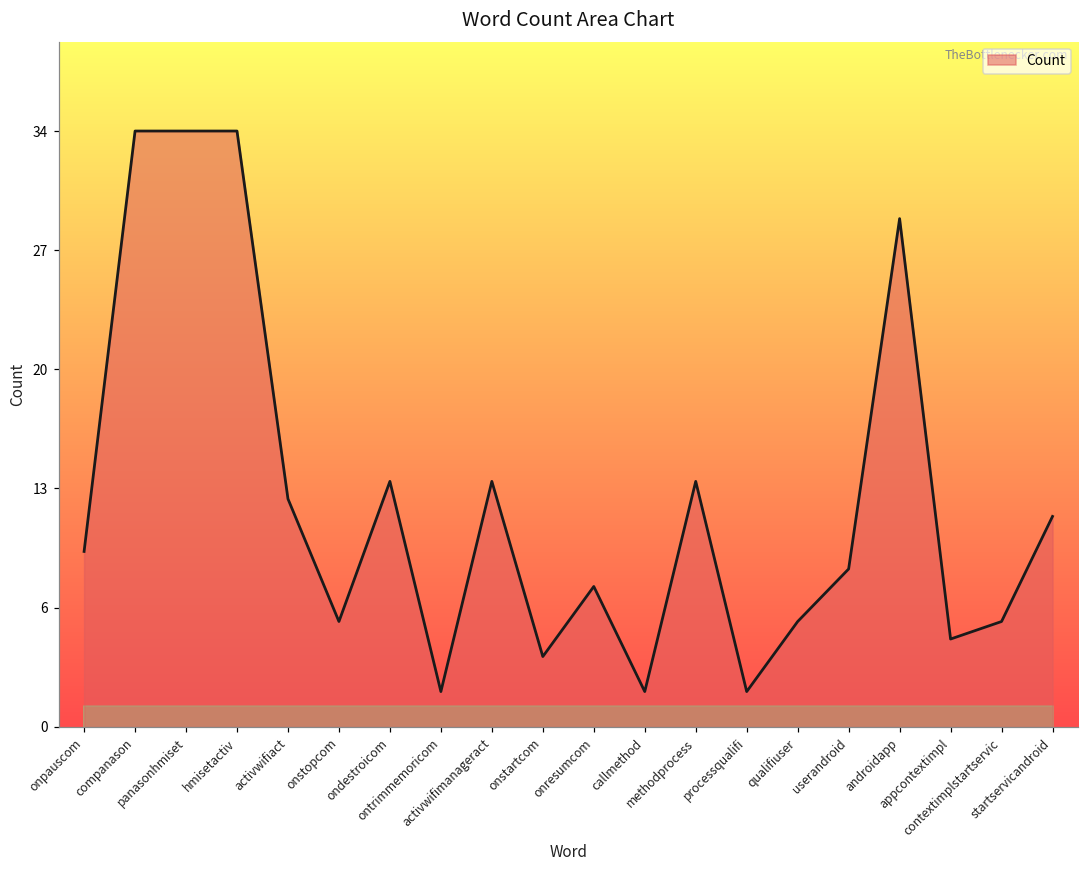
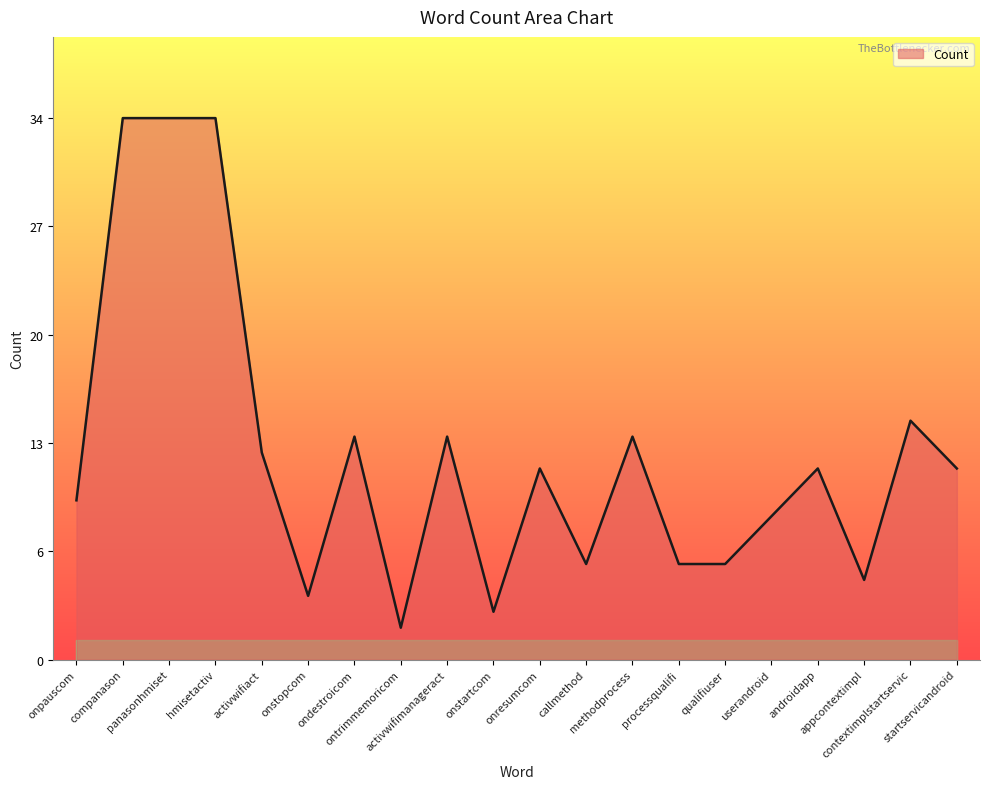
Count, onstopcom: 6 -> 4
Count, onstartcom: 4 -> 3
Count, onresumcom: 8 -> 12
Count, callmethod: 2 -> 6
Count, processqualifi: 2 -> 6
Count, androidapp: 29 -> 12
Count, contextimplstartservic: 6 -> 15
